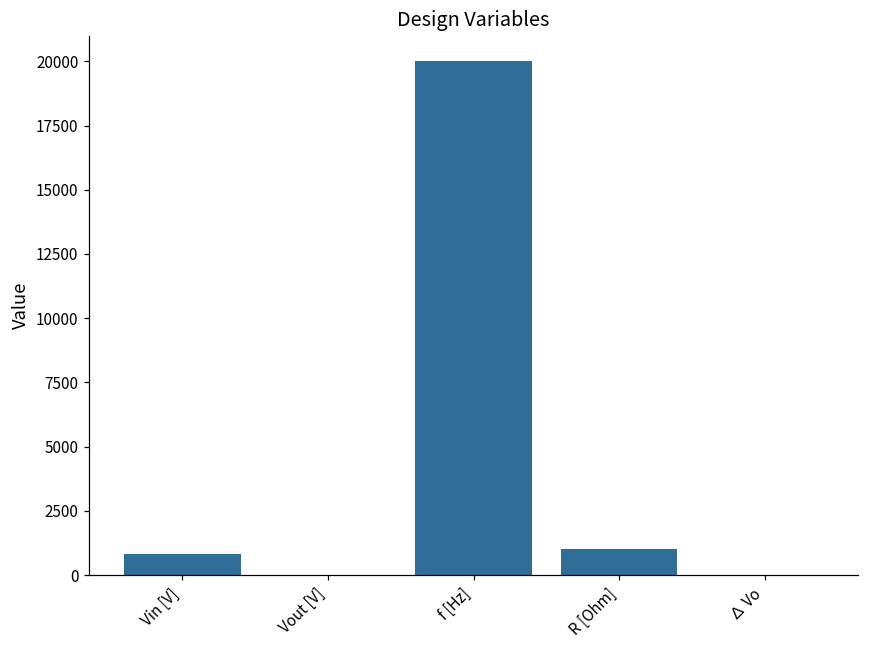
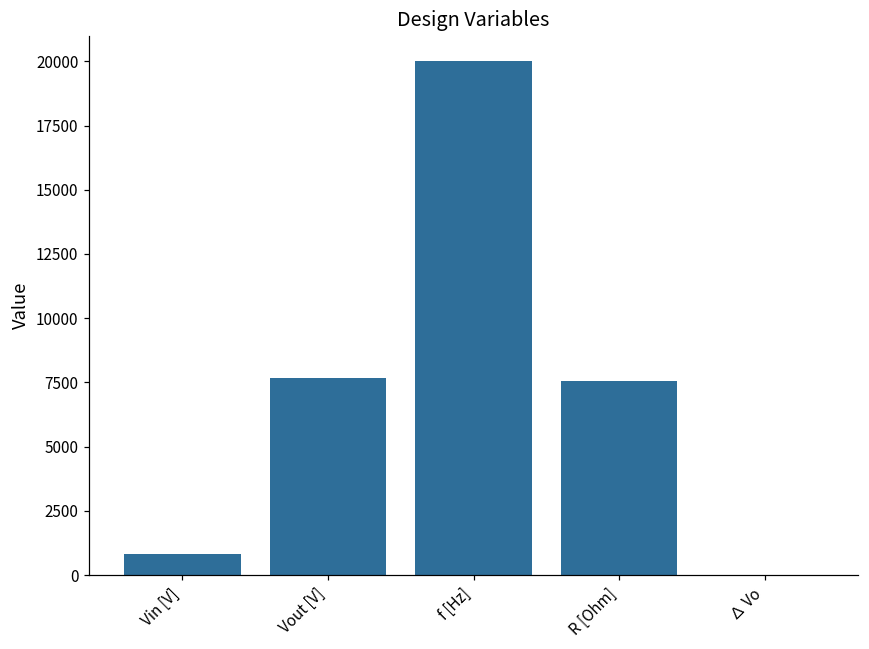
Vout [V]: 0 -> 7700
R [Ohm]: 1000 -> 7500
